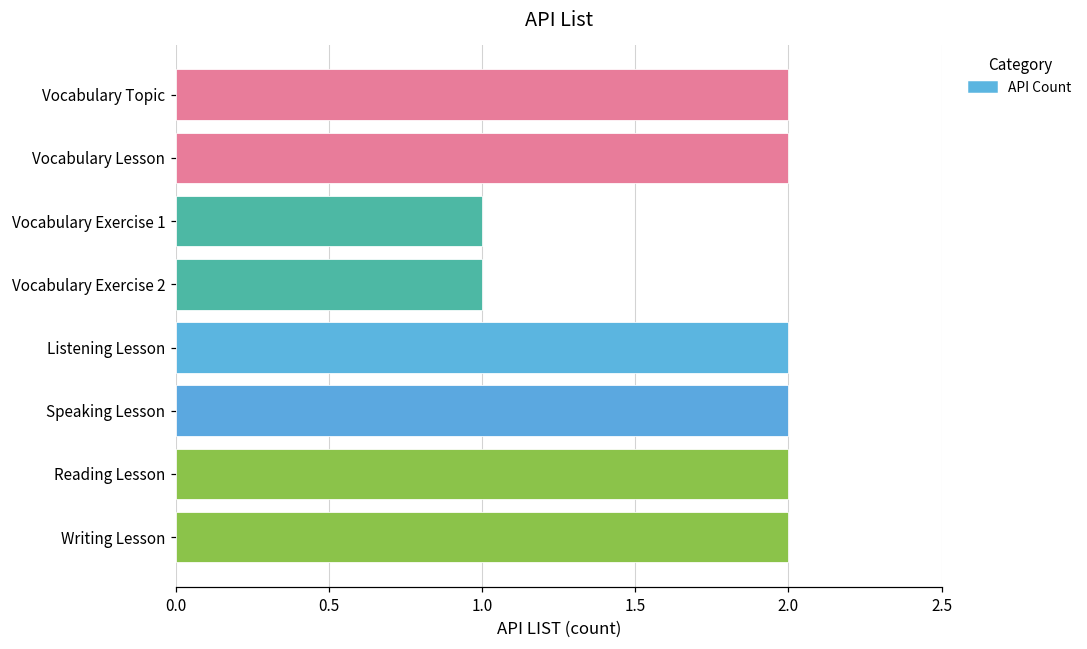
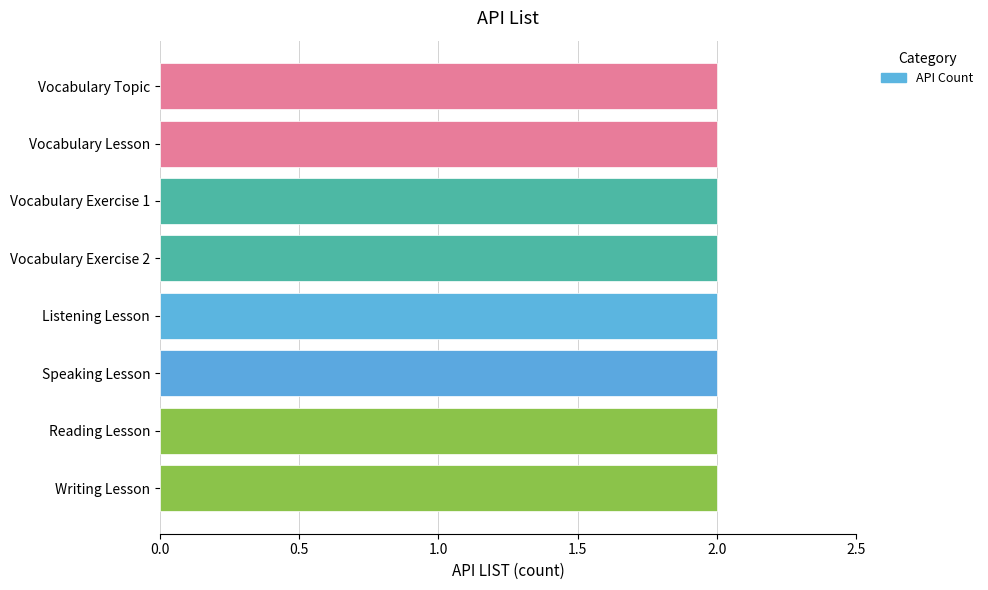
Vocabulary Exercise 1: 1 -> 2
Vocabulary Exercise 2: 1 -> 2
